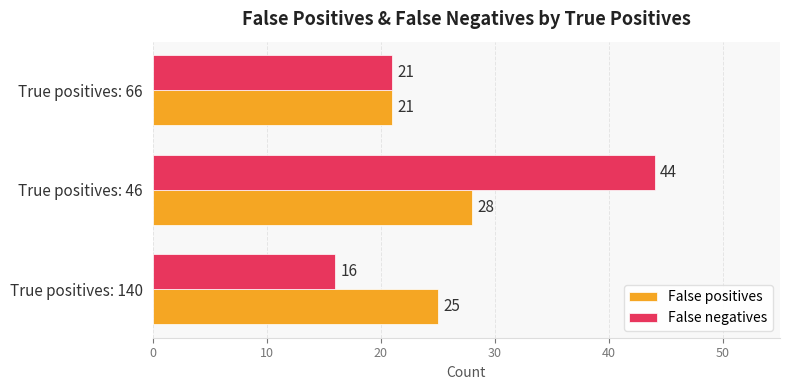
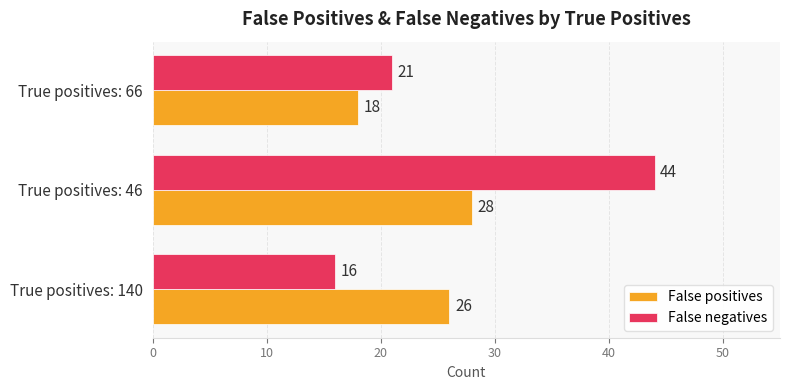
False positives, True positives: 66: 21 -> 18
False positives, True positives: 140: 25 -> 26
